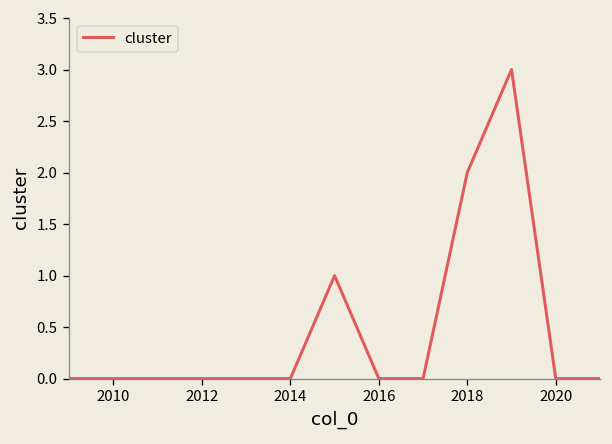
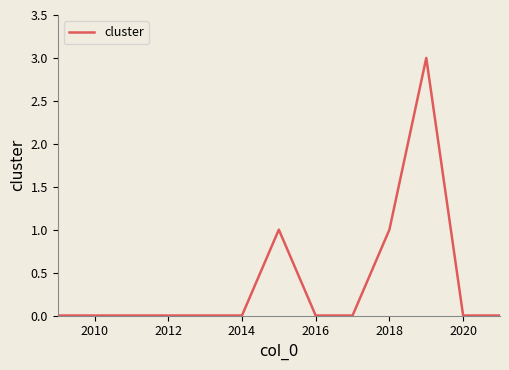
2018: 2 -> 1
